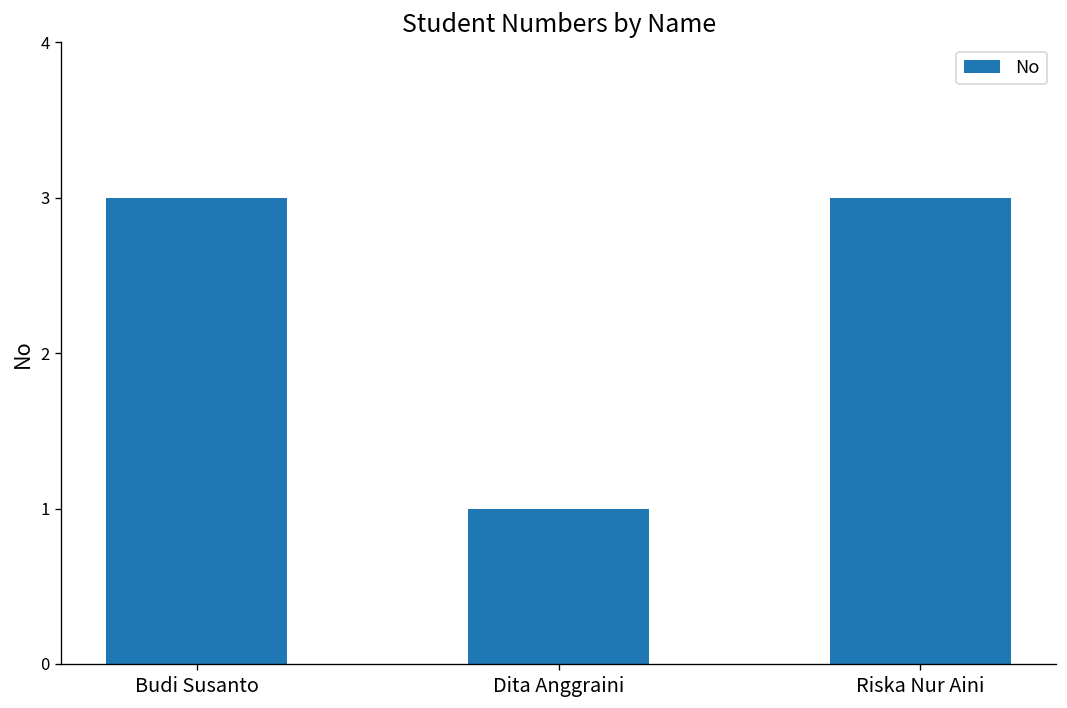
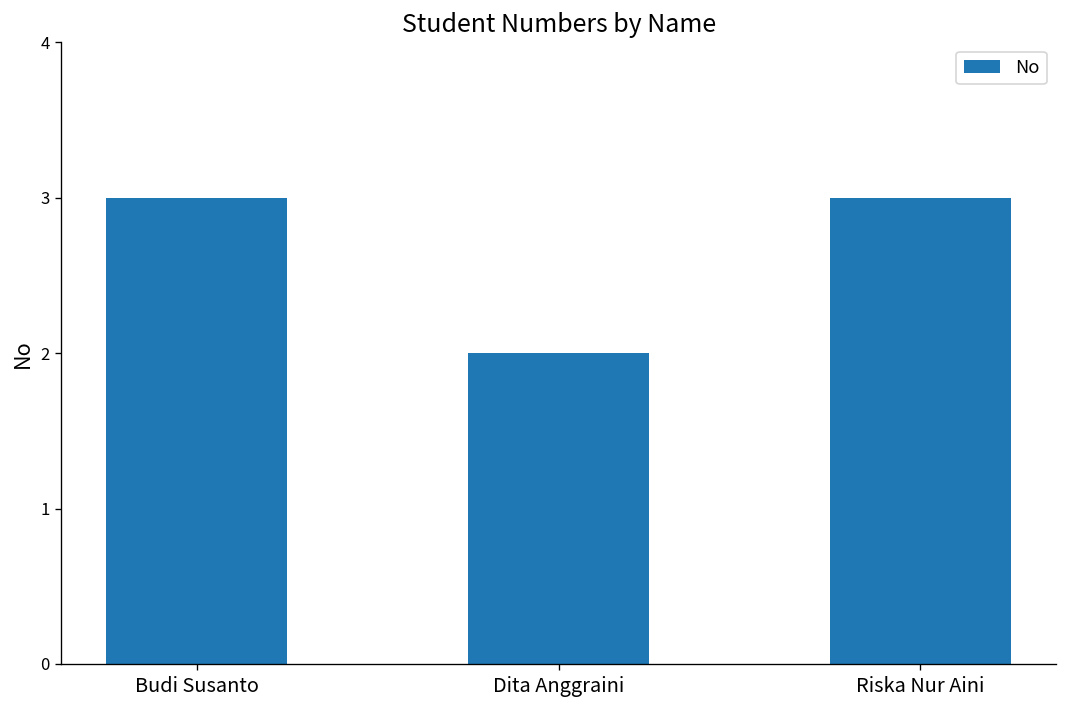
Dita Anggraini: 1 -> 2
